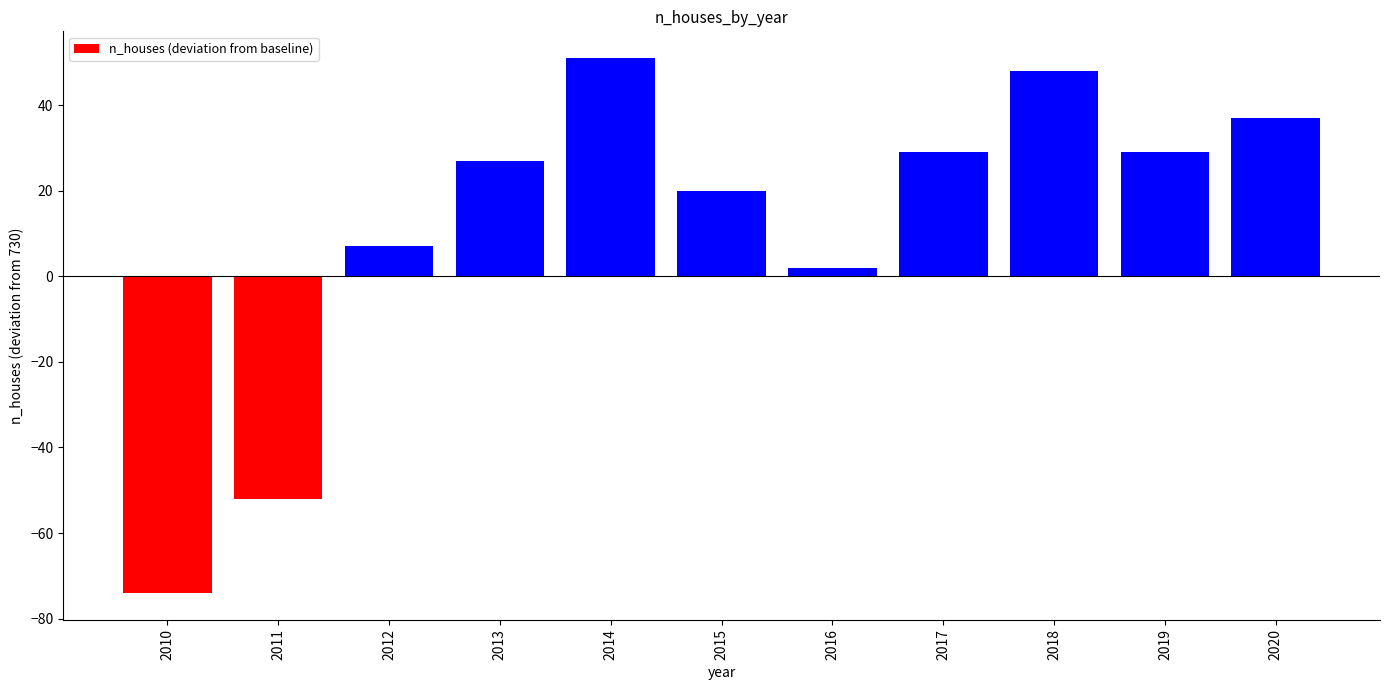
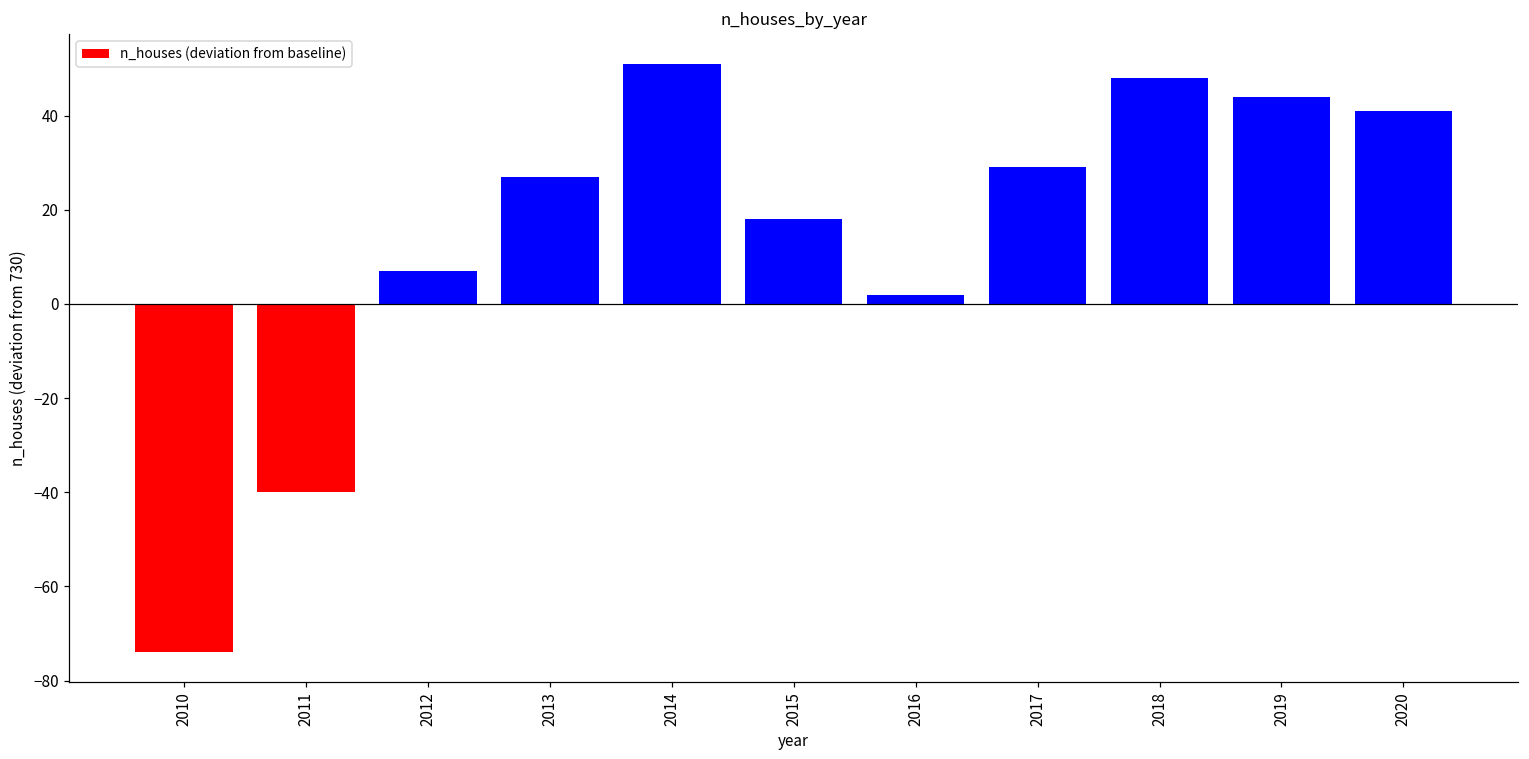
2011: -52 -> -40
2015: 20 -> 18
2019: 29 -> 44
2020: 37 -> 41
